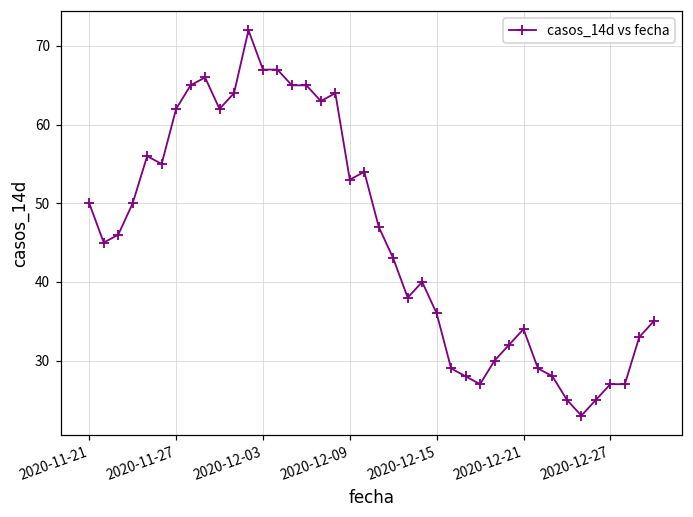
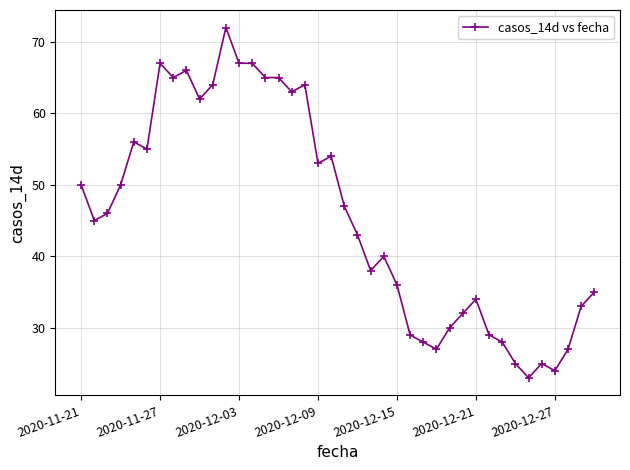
2020-11-27: 62 -> 67
2020-12-27: 27 -> 24
